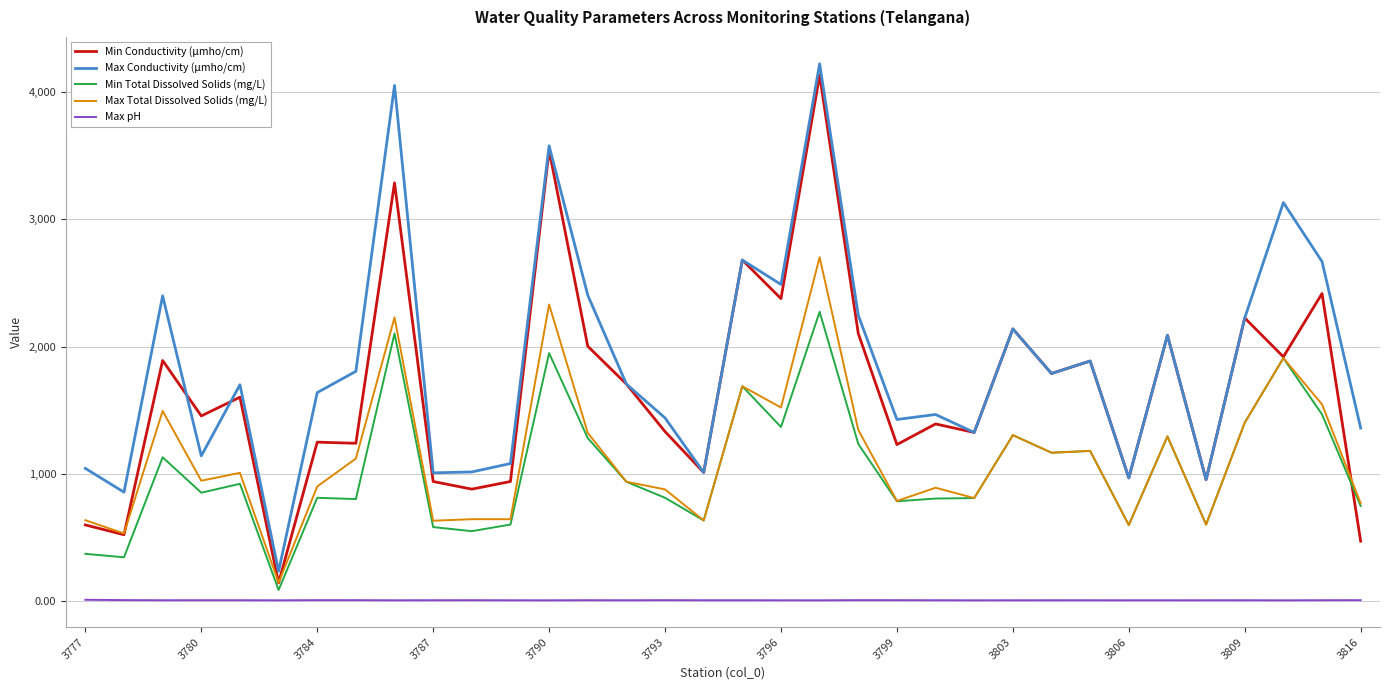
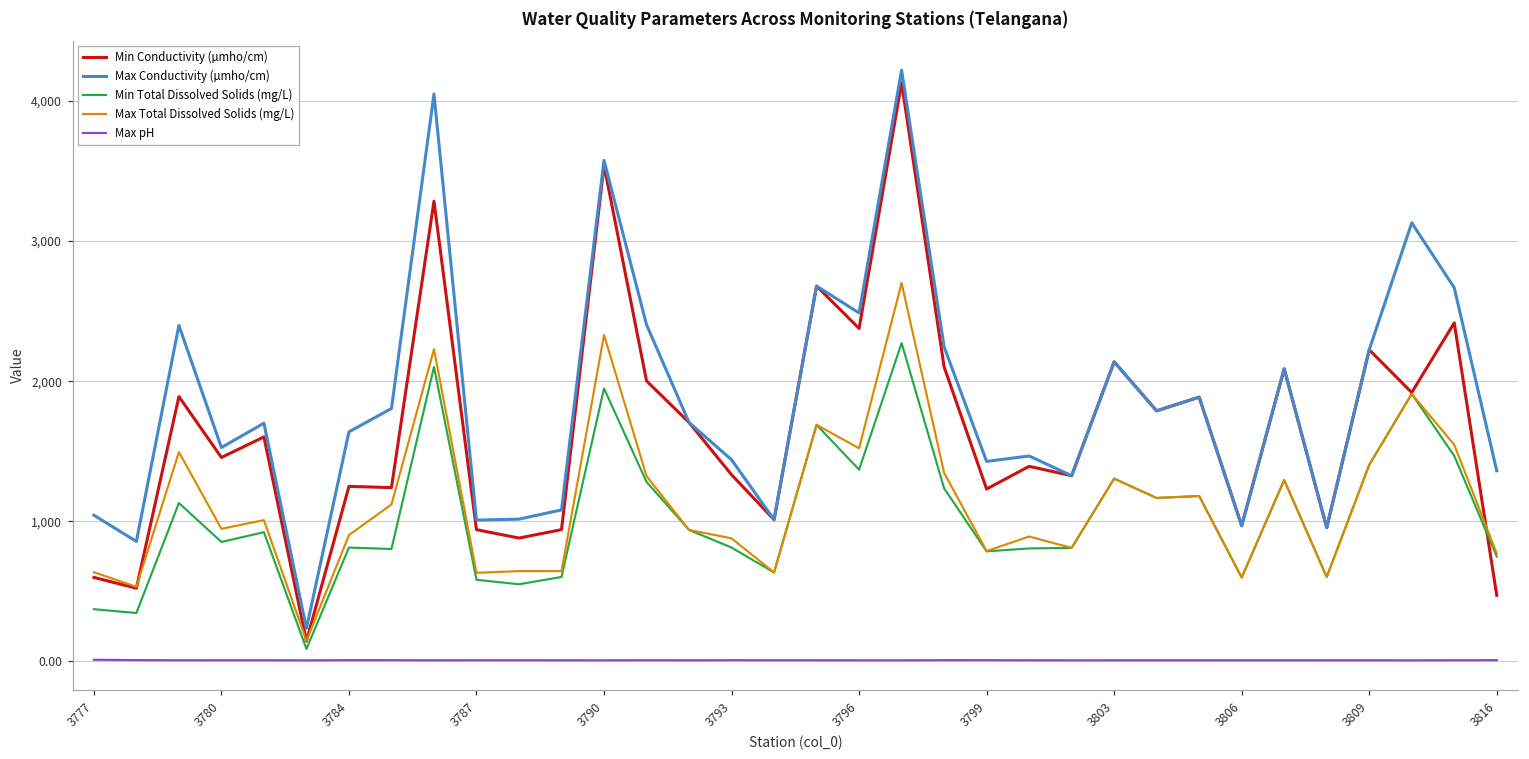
Max Conductivity (µmho/cm), 3780: 1,140 -> 1,530
